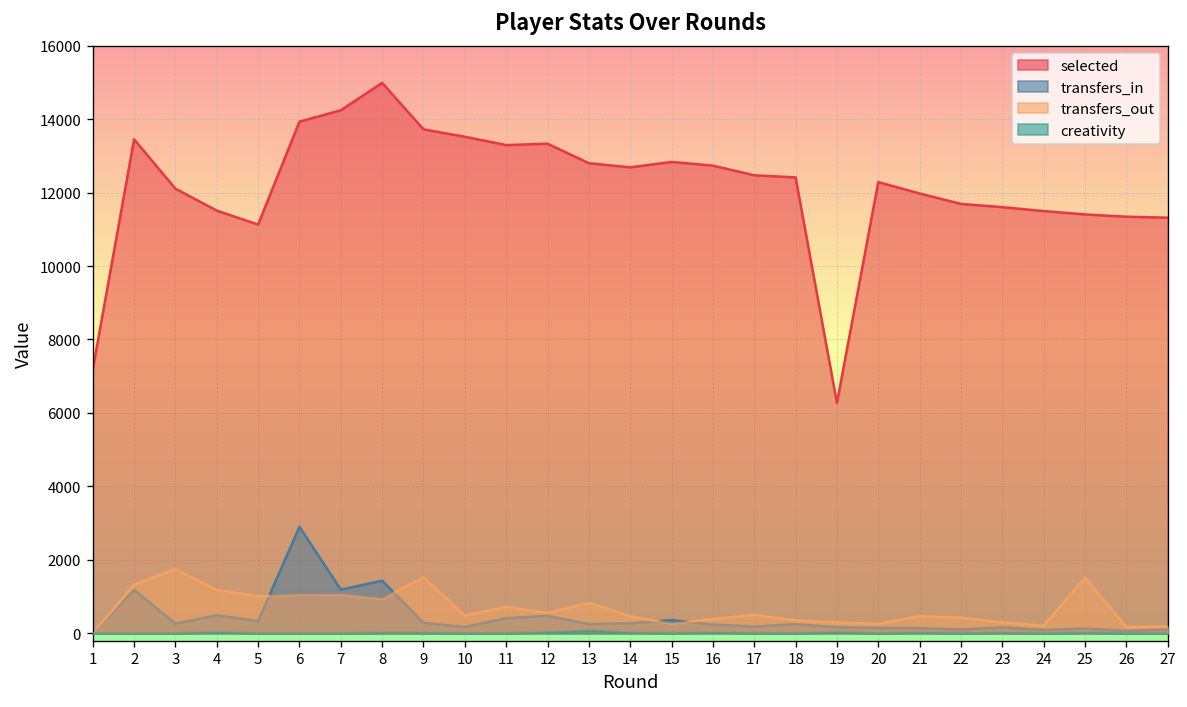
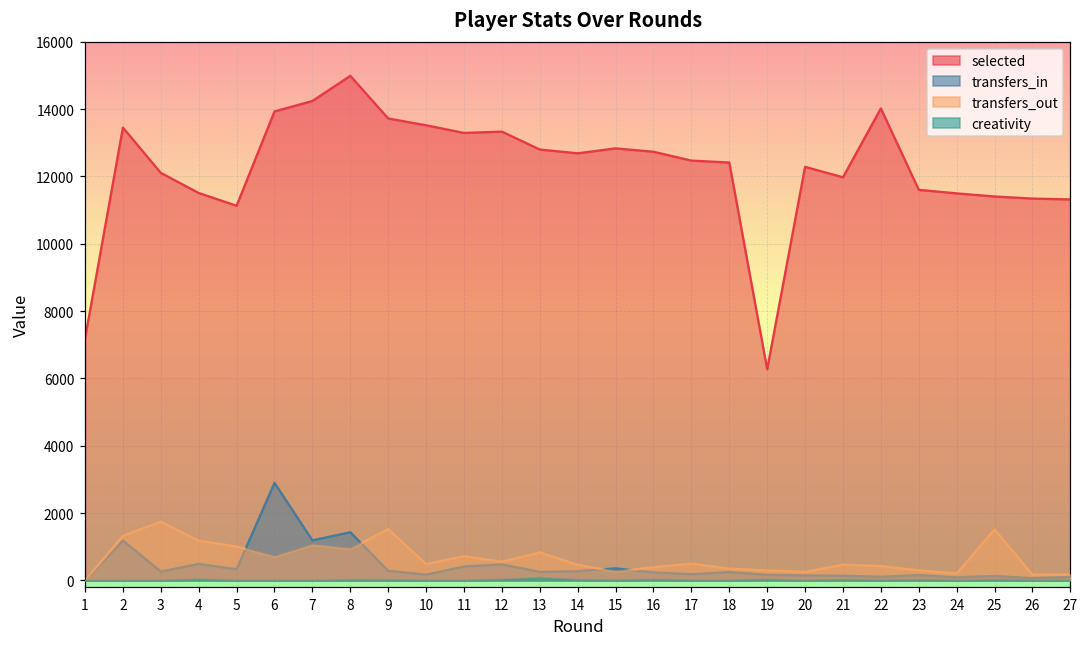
transfers_out, 6: 1000 -> 700
selected, 22: 11700 -> 14000
